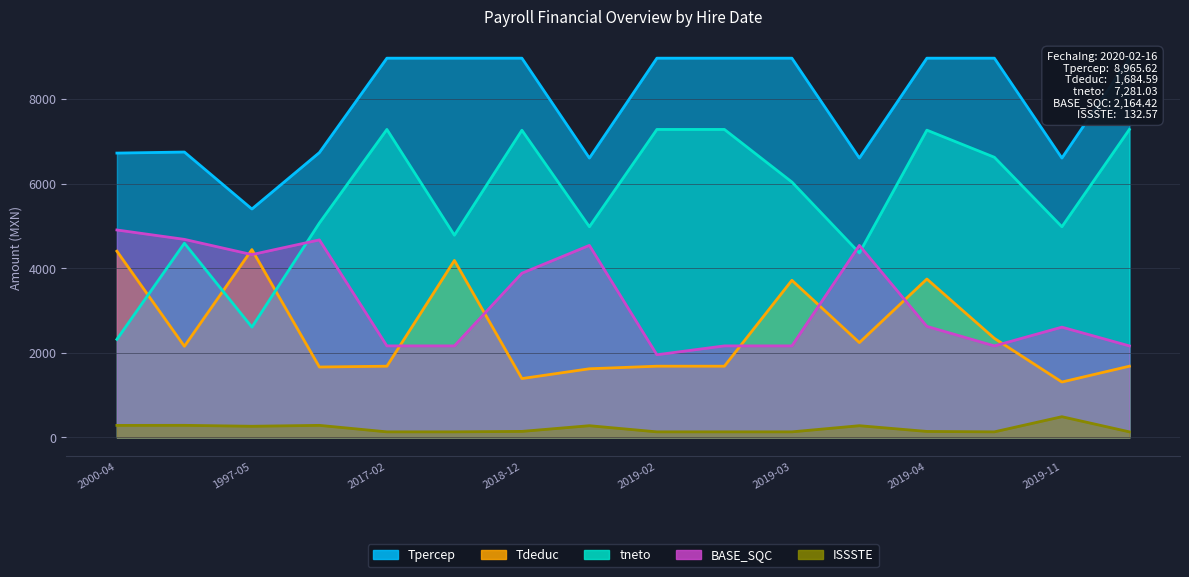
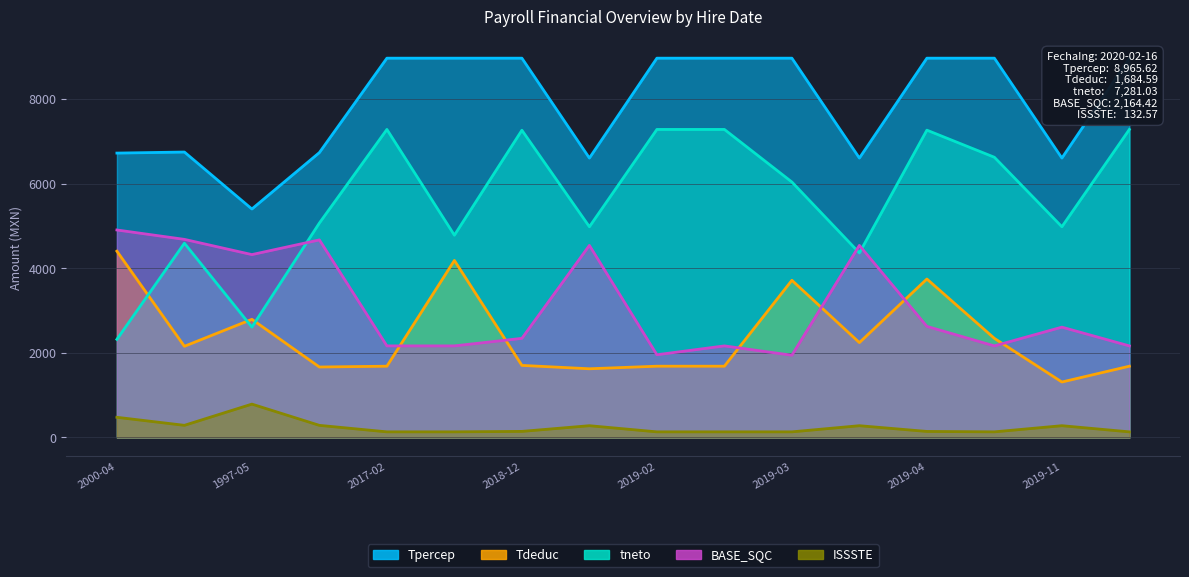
ISSSTE, 2000-04: 300 -> 500
Tdeduc, 1997-05: 4400 -> 2800
ISSSTE, 1997-05: 300 -> 800
Tdeduc, 2018-12: 1400 -> 1700
BASE_SQC, 2018-12: 3900 -> 2300
BASE_SQC, 2019-03: 2200 -> 1900
ISSSTE, 2019-11: 500 -> 300
